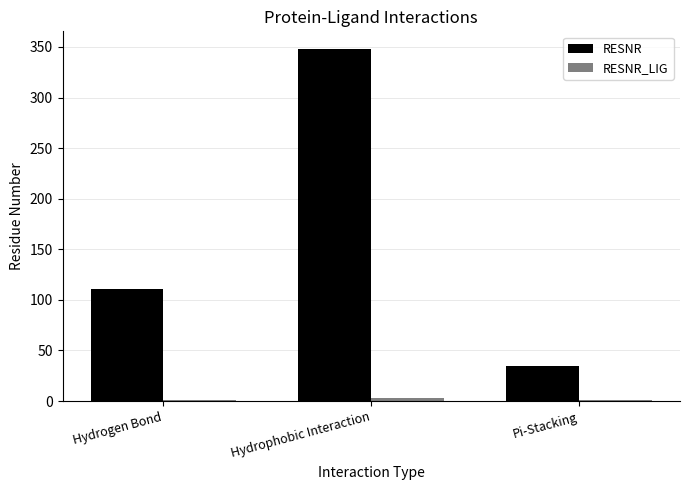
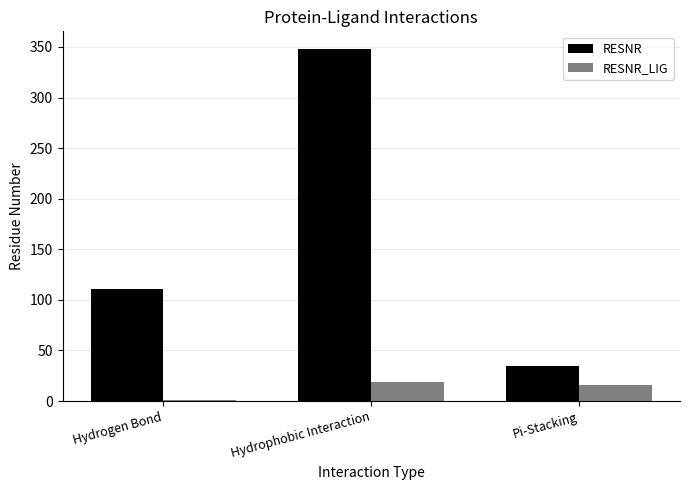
RESNR_LIG, Hydrophobic Interaction: 3 -> 19
RESNR_LIG, Pi-Stacking: 1 -> 16
